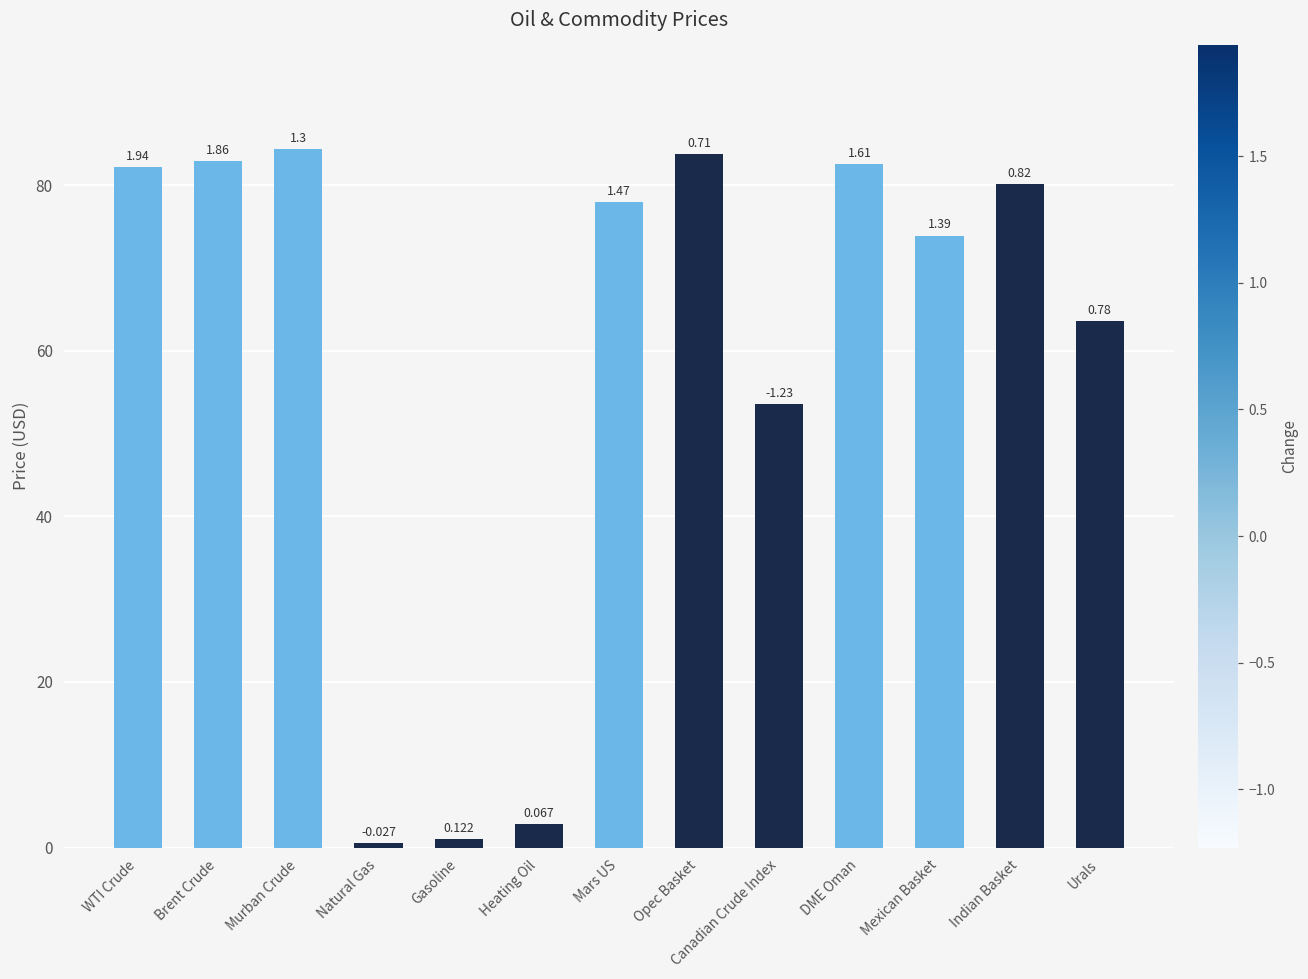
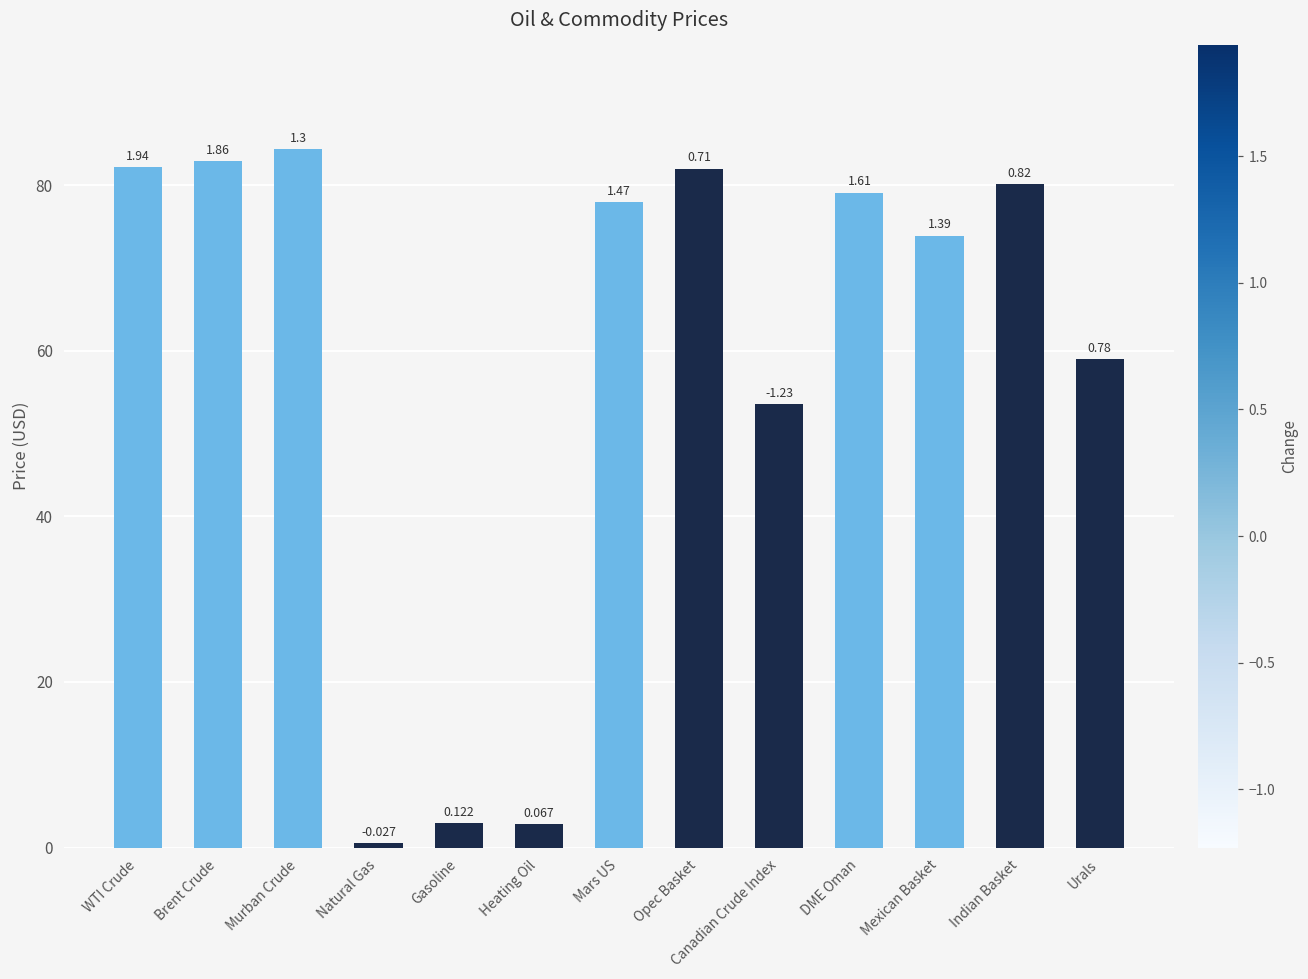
Gasoline: 1 -> 3
Opec Basket: 84 -> 82
DME Oman: 82 -> 79
Urals: 64 -> 59
